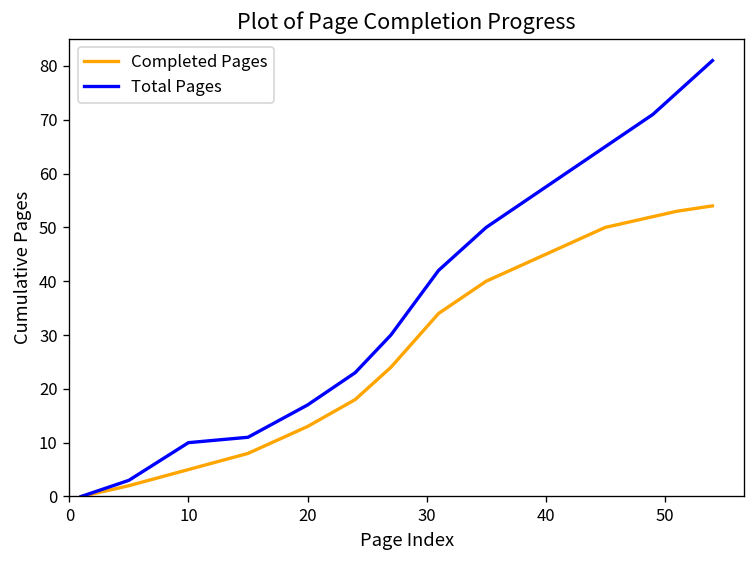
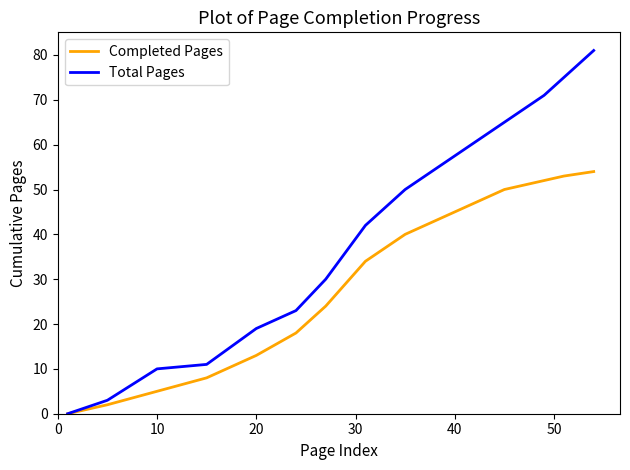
Total Pages, 20: 17 -> 19
